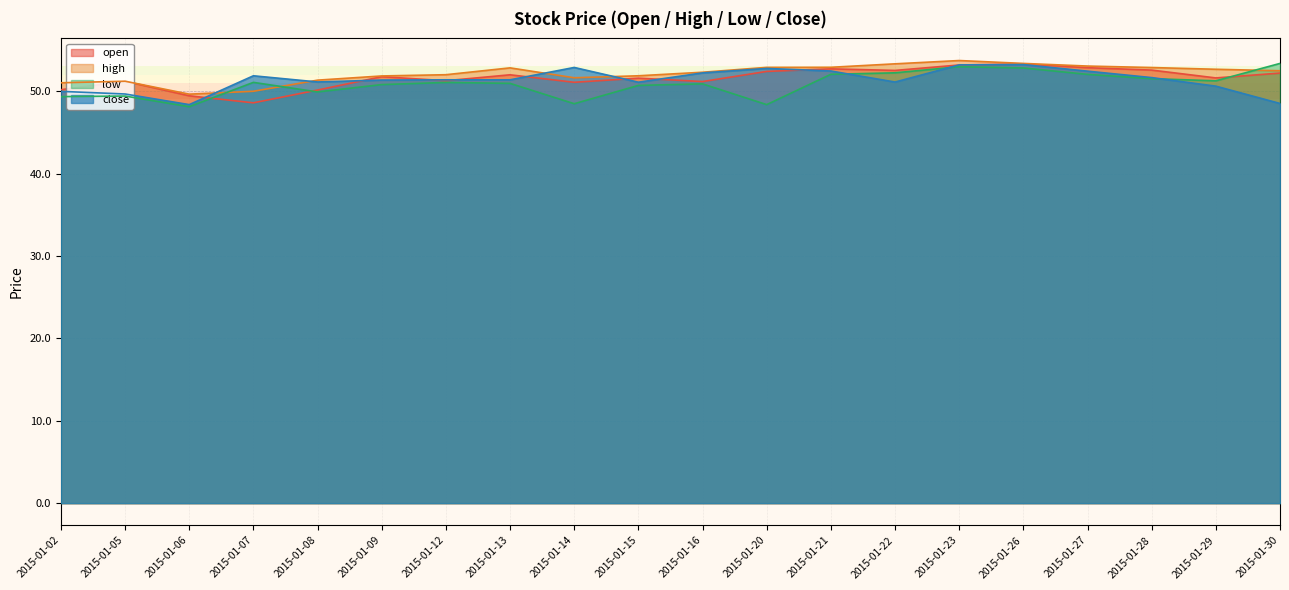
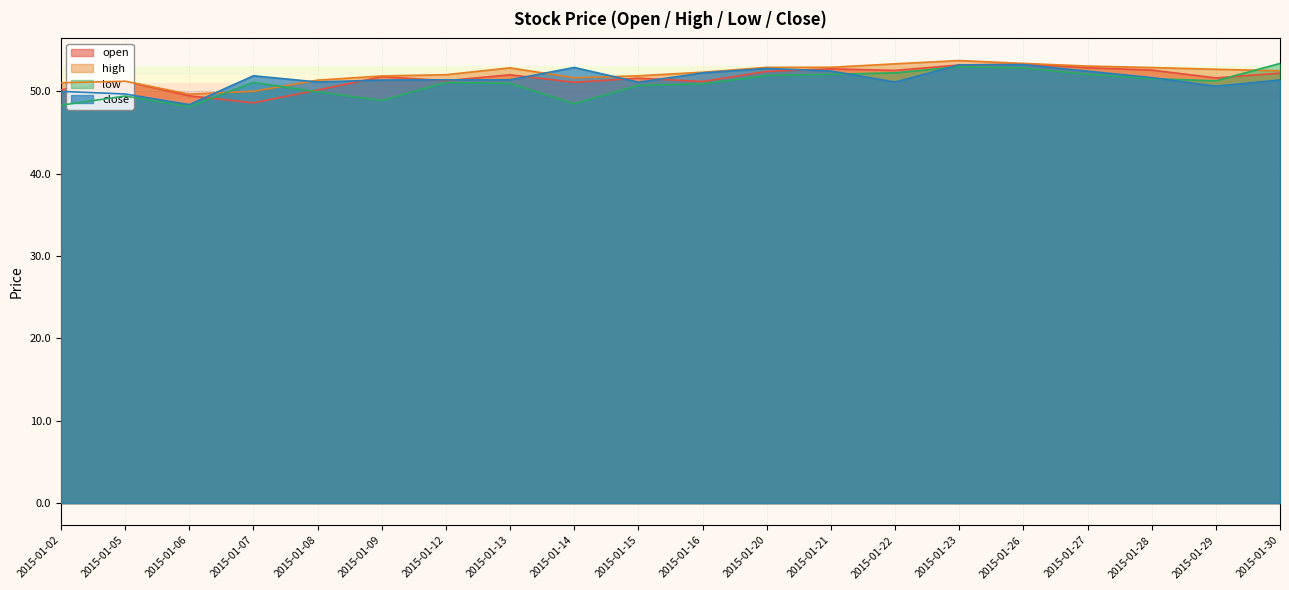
low, 2015-01-02: 49 -> 48
low, 2015-01-09: 51 -> 49
low, 2015-01-20: 48 -> 52
close, 2015-01-30: 49 -> 51
